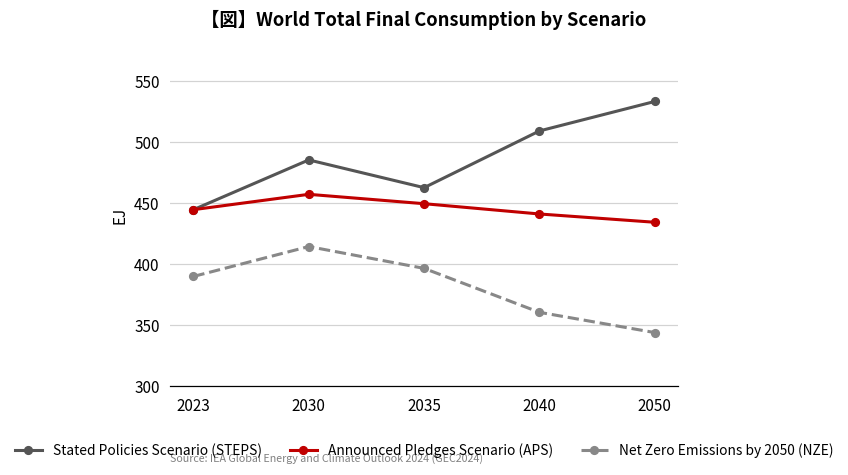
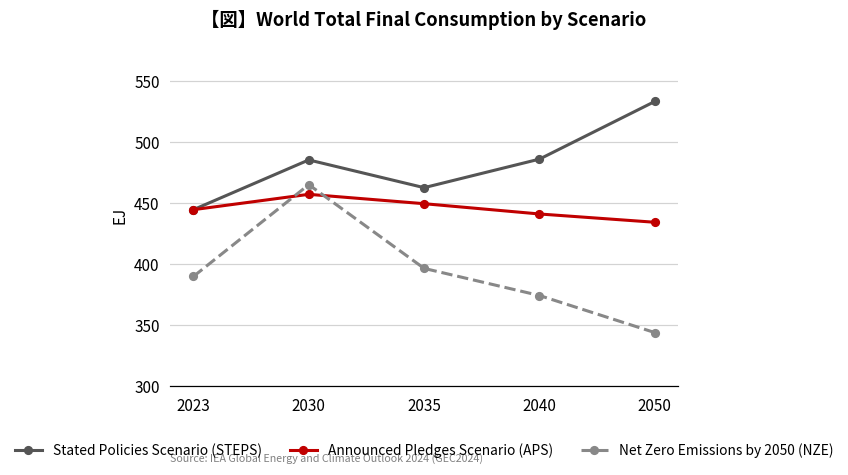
Net Zero Emissions by 2050 (NZE), 2030: 415 -> 465
Stated Policies Scenario (STEPS), 2040: 509 -> 486
Net Zero Emissions by 2050 (NZE), 2040: 361 -> 374
